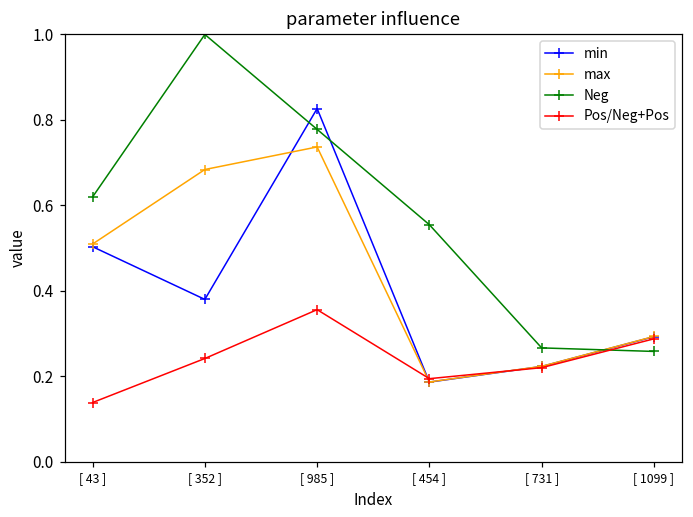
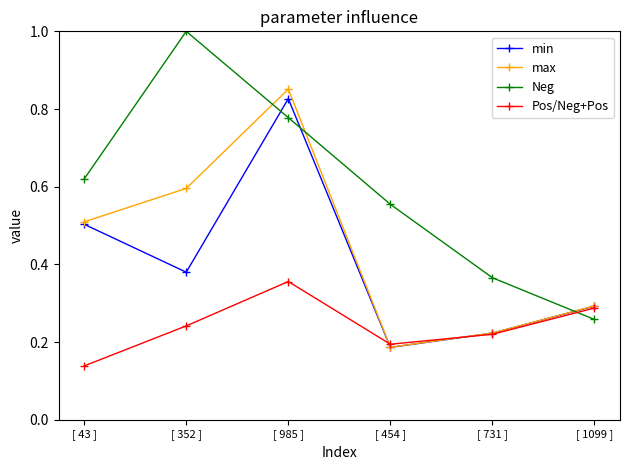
max, [ 352 ]: 0.68 -> 0.60
max, [ 985 ]: 0.74 -> 0.85
Neg, [ 731 ]: 0.27 -> 0.37
